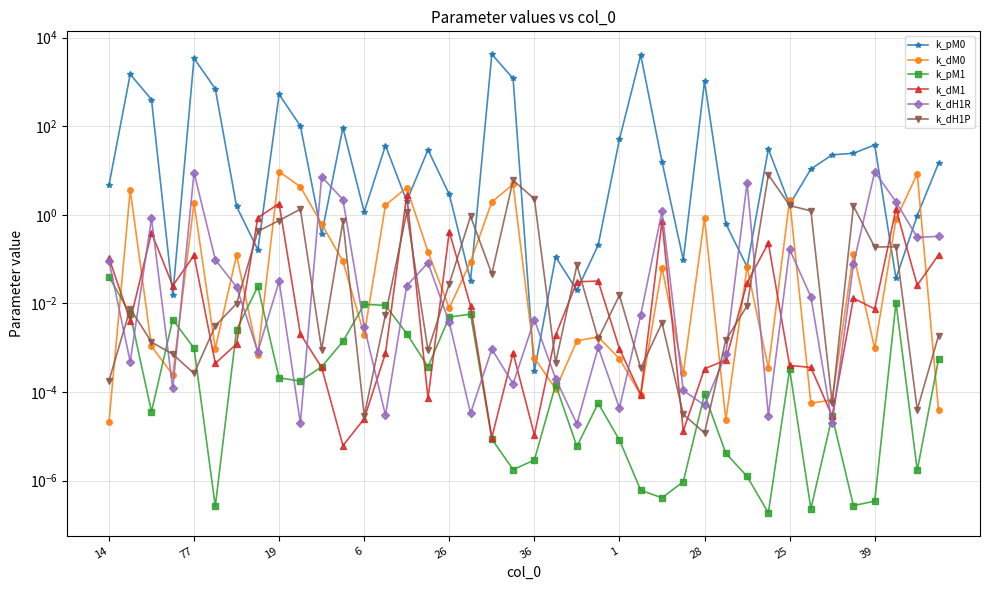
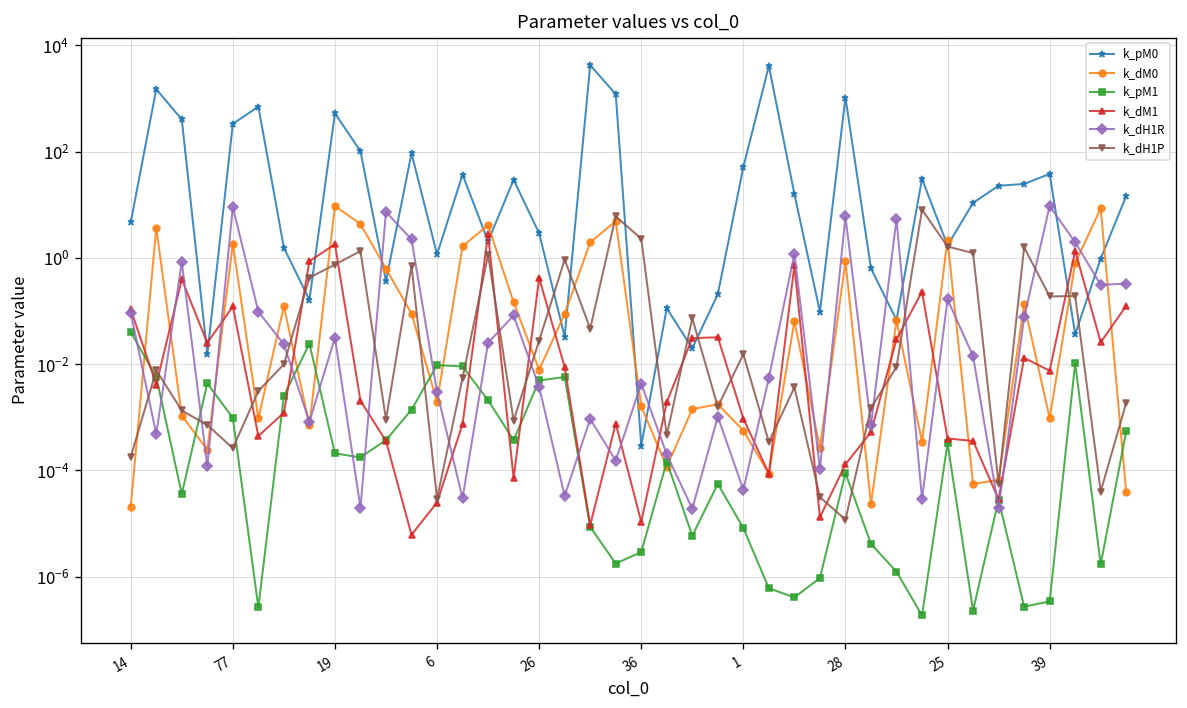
k_pM0, 77: 3000 -> 300
k_dM0, 36: 0.0006 -> 0.0016
k_dM1, 28: 0.0003 -> 0.00013
k_dH1R, 28: 0 -> 6
